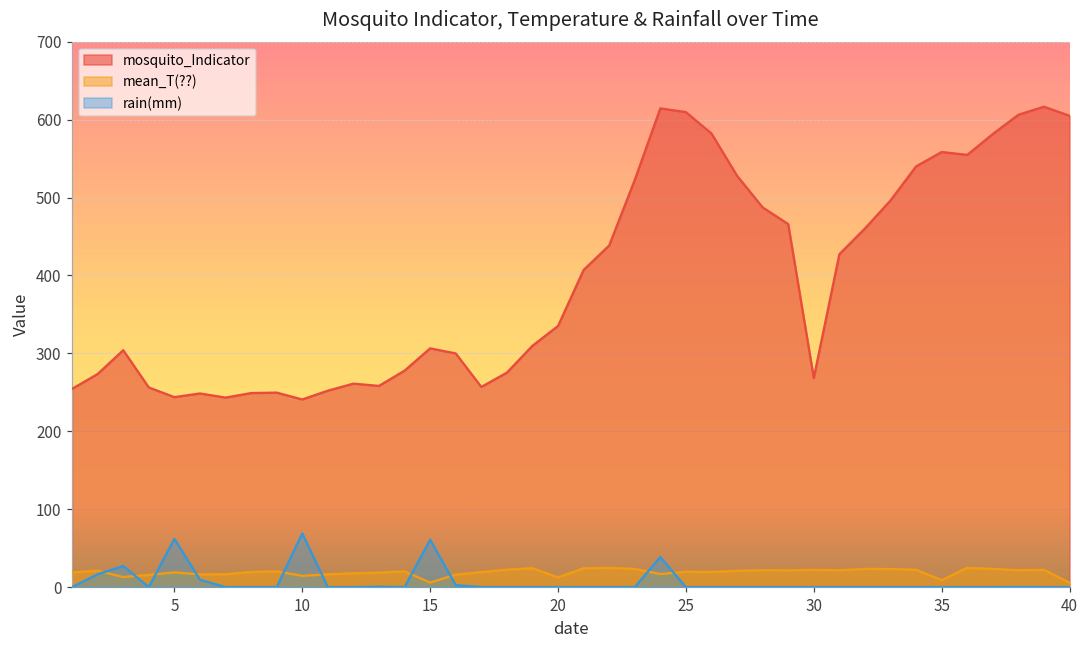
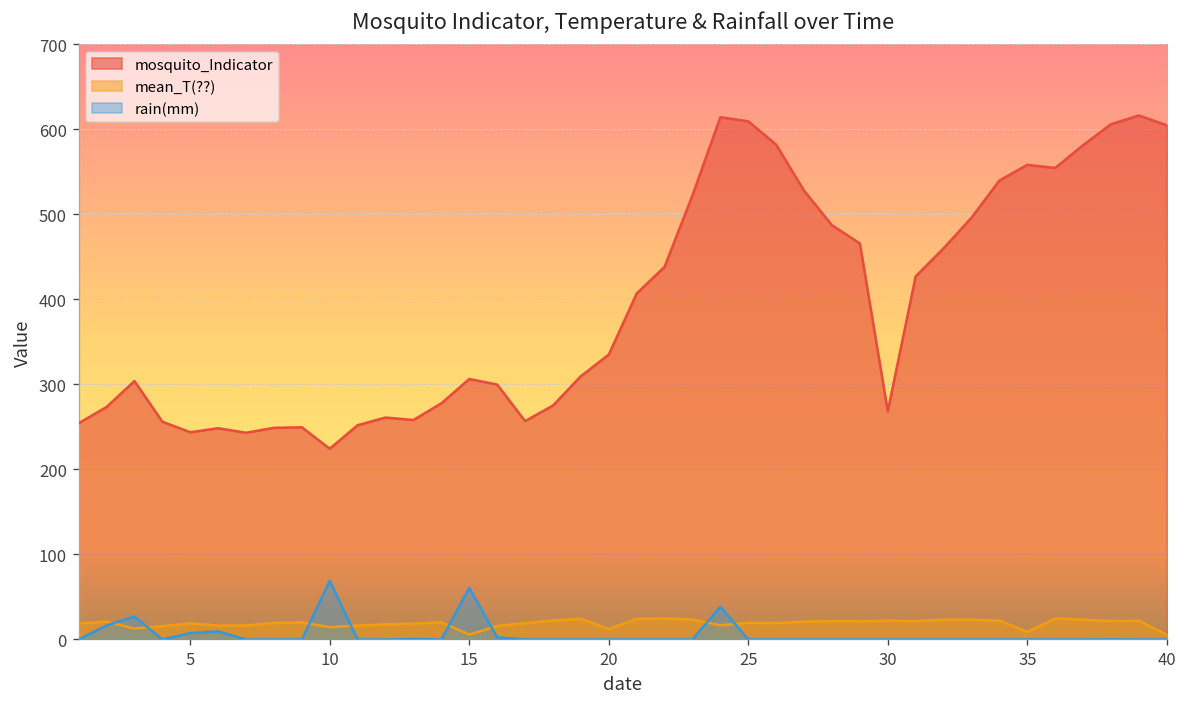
rain(mm), 5: 60 -> 10
mosquito_Indicator, 10: 240 -> 220
